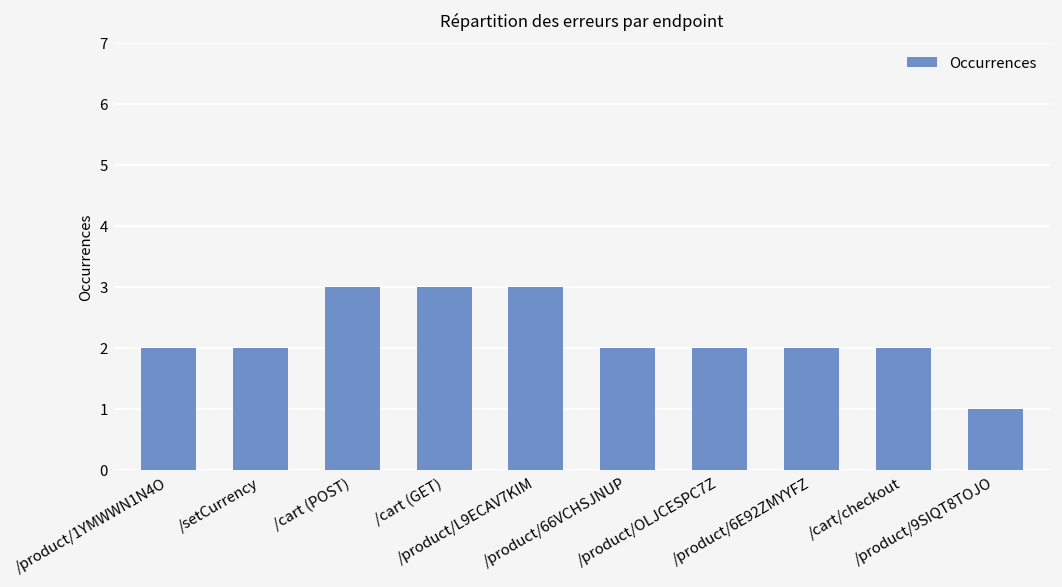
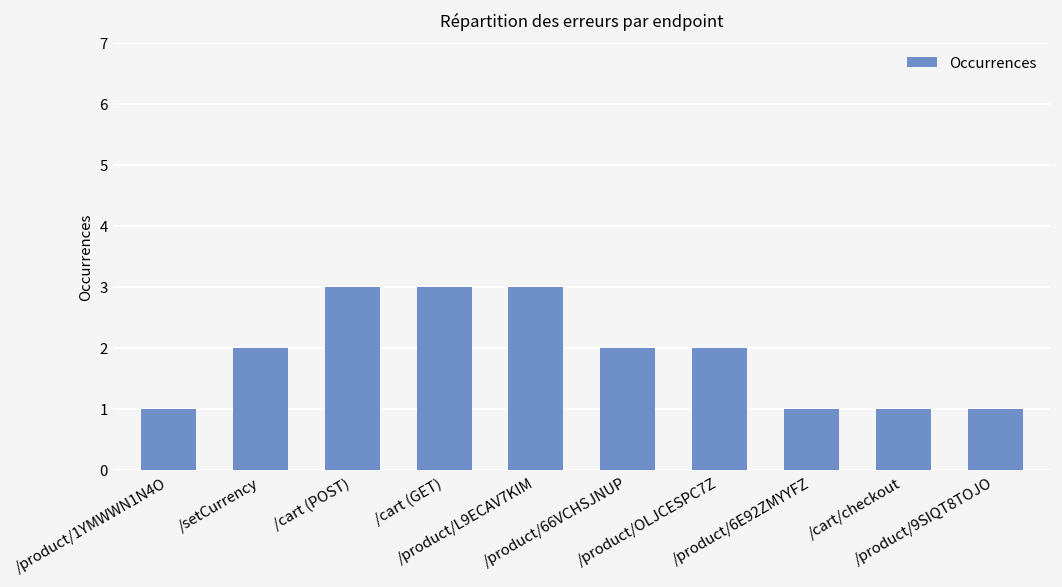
/product/1YMWWN1N4O: 2 -> 1
/product/6E92ZMYYFZ: 2 -> 1
/cart/checkout: 2 -> 1
